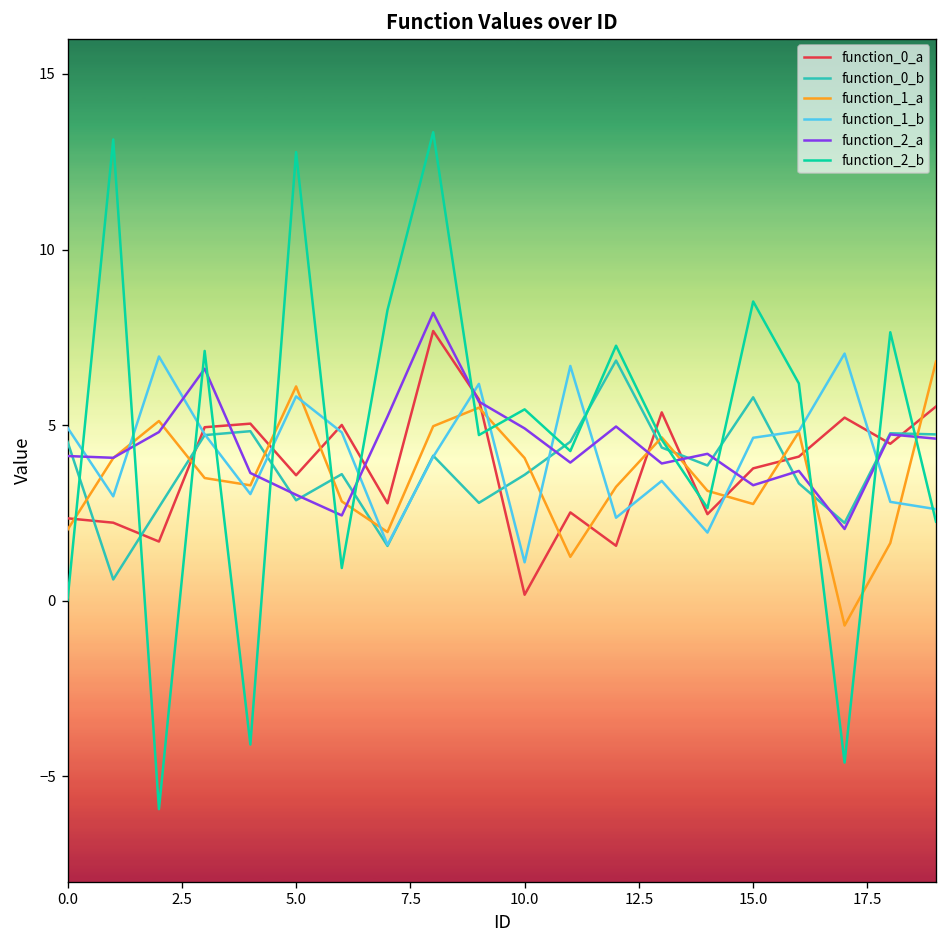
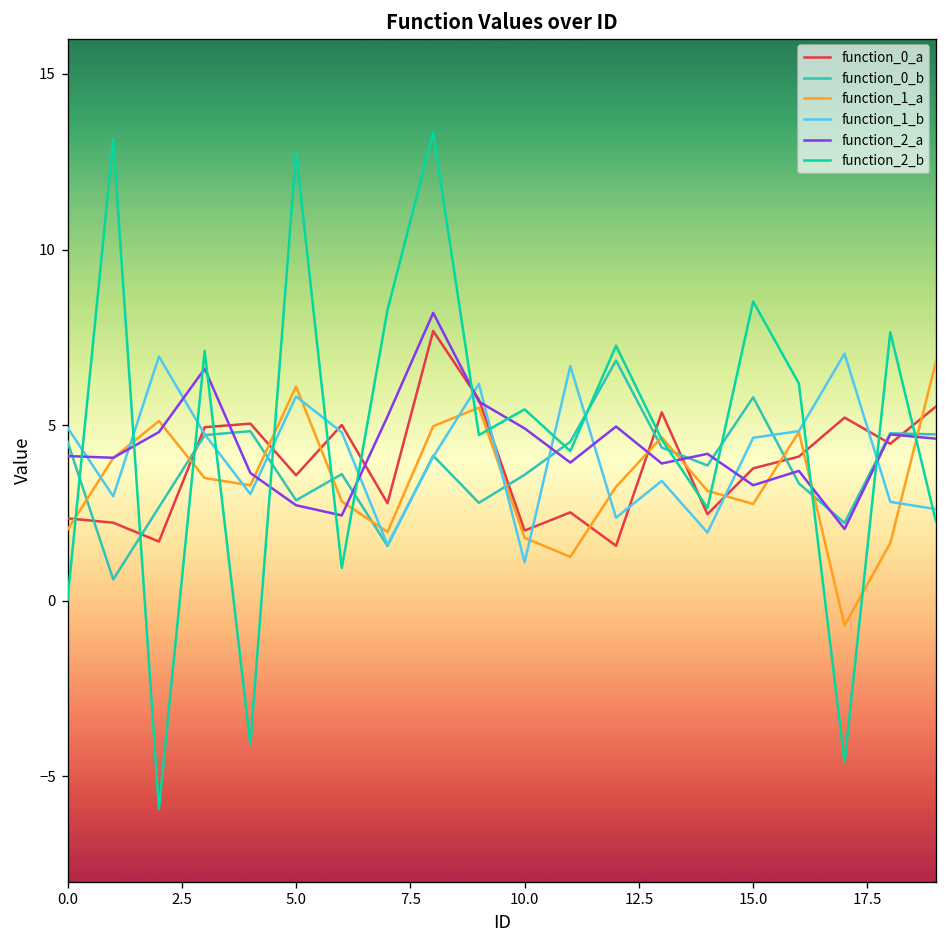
function_2_a, 5.0: 3.0 -> 2.7
function_0_a, 10.0: 0.2 -> 2.0
function_1_a, 10.0: 4.1 -> 1.8
